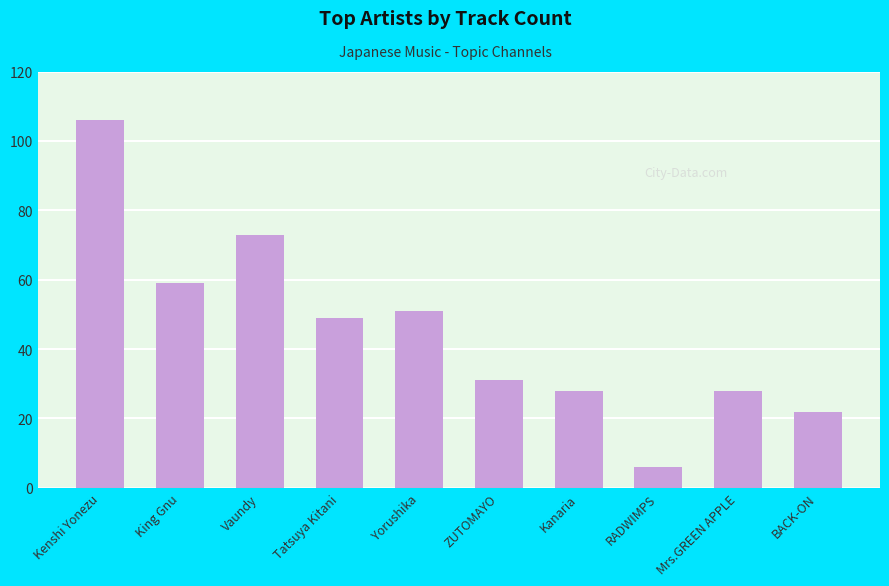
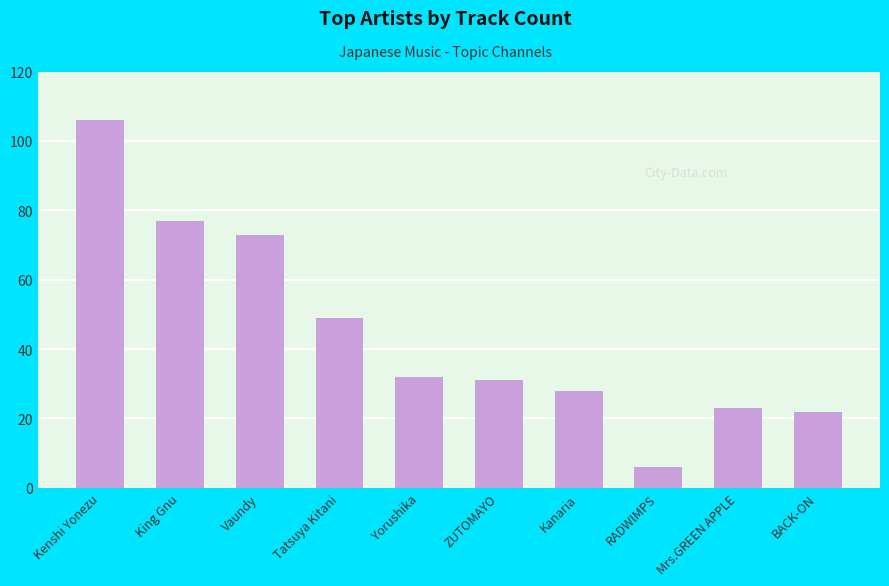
King Gnu: 59 -> 77
Yorushika: 51 -> 32
Mrs.GREEN APPLE: 28 -> 23
